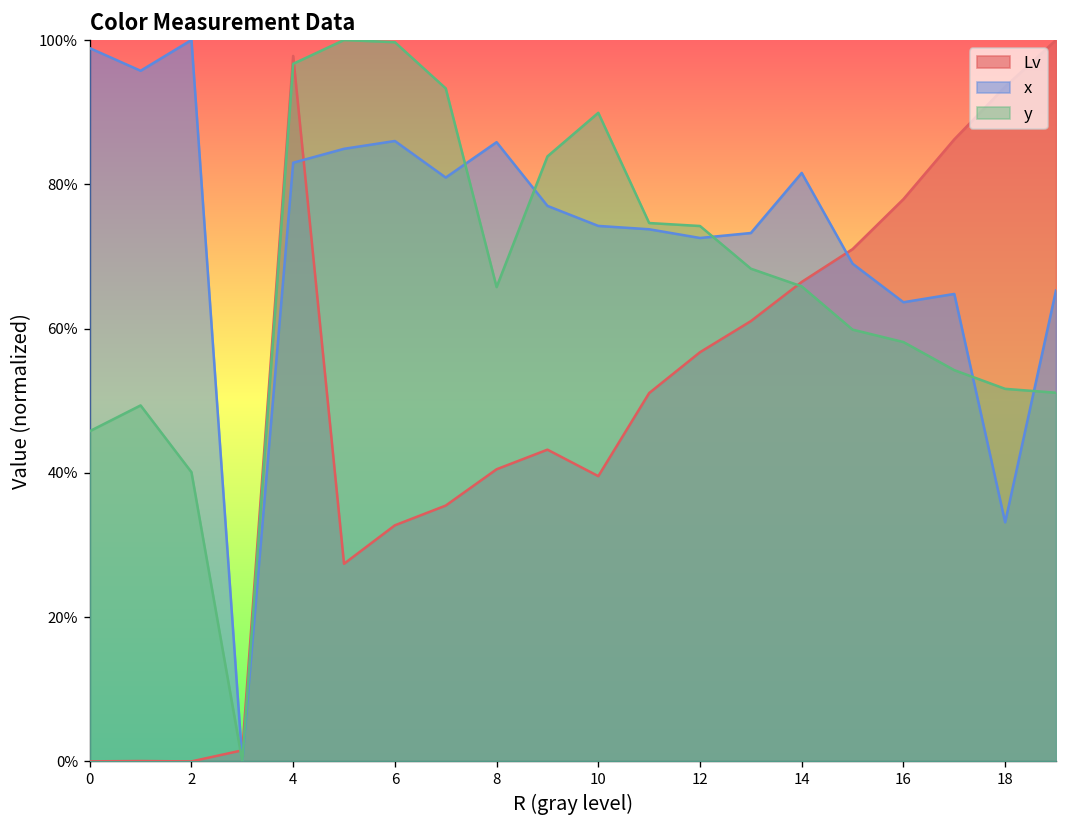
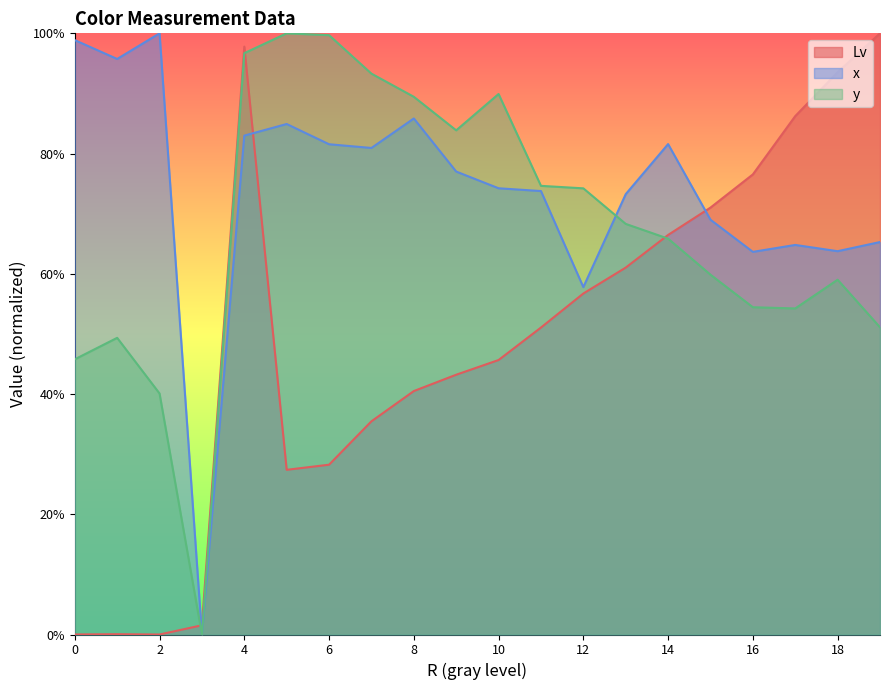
Lv, 6: 33% -> 28%
x, 6: 86% -> 82%
y, 8: 66% -> 89%
Lv, 10: 40% -> 46%
x, 12: 73% -> 58%
Lv, 16: 78% -> 77%
y, 16: 58% -> 54%
x, 18: 33% -> 64%
y, 18: 52% -> 59%
